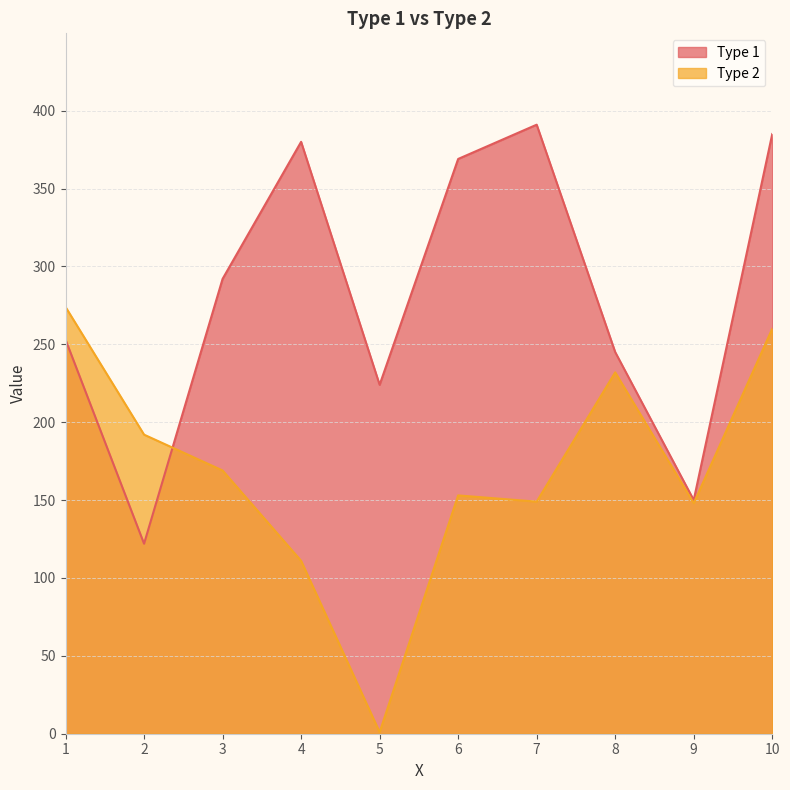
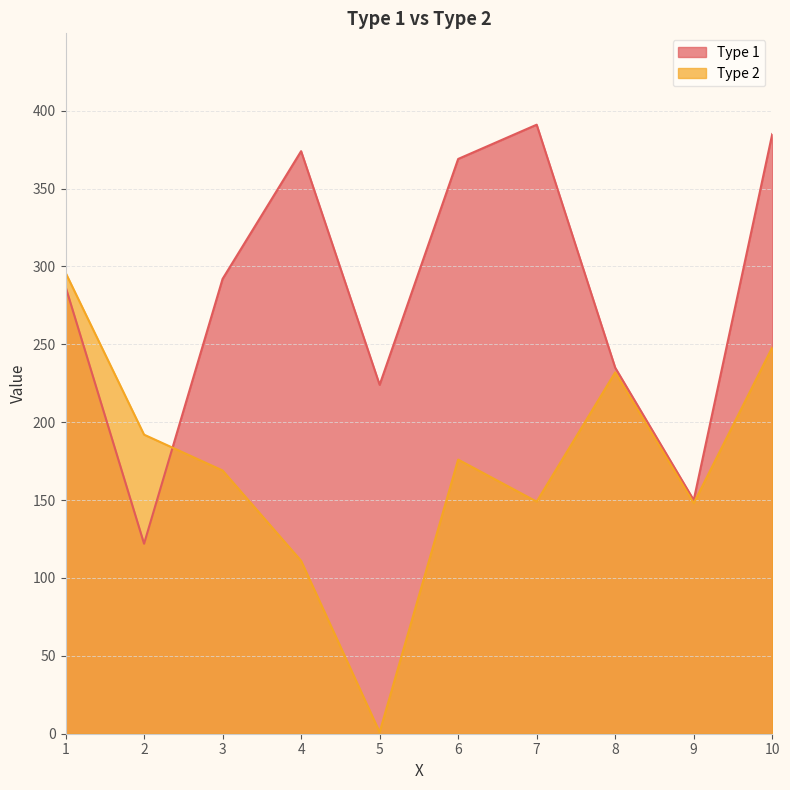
Type 1, 1: 253 -> 287
Type 2, 1: 274 -> 296
Type 1, 4: 380 -> 374
Type 2, 6: 153 -> 176
Type 1, 8: 245 -> 235
Type 2, 10: 260 -> 248
